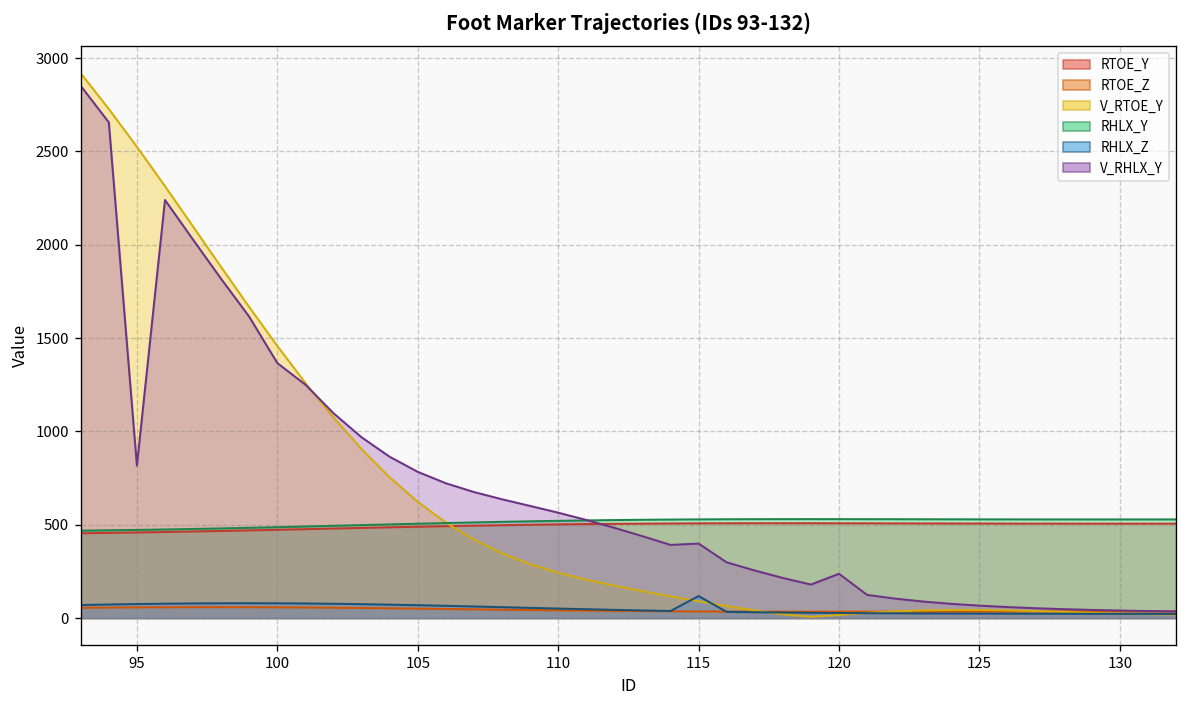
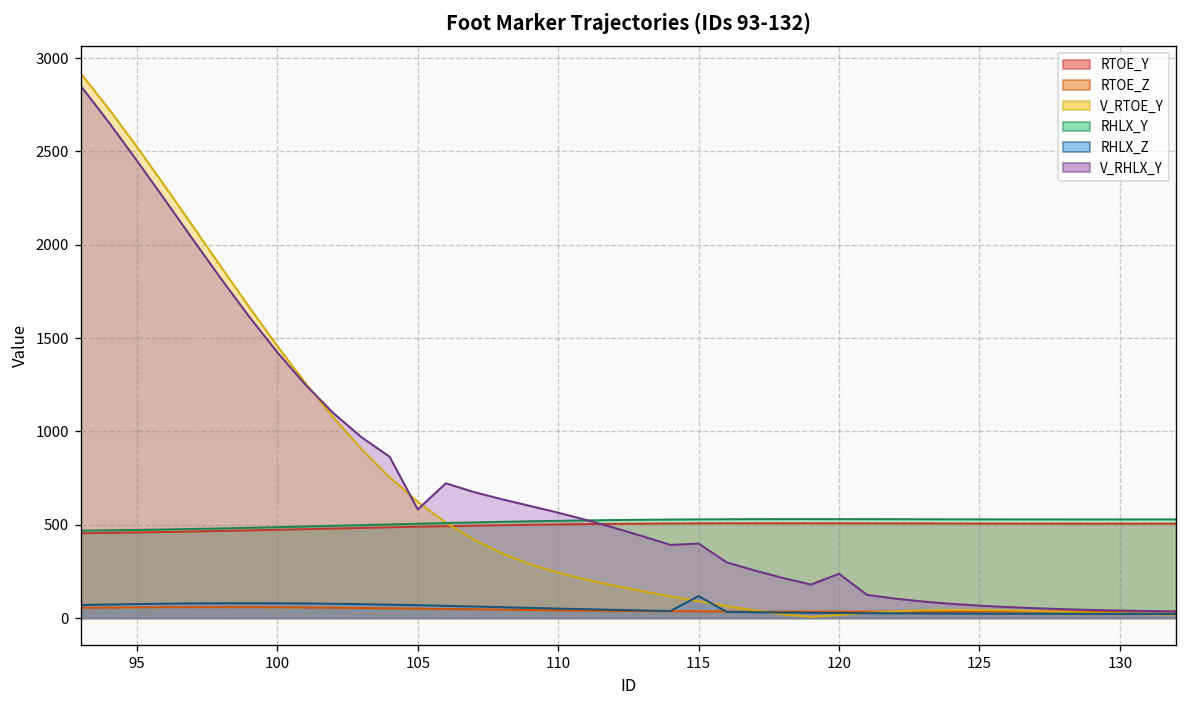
V_RHLX_Y, 95: 820 -> 2450
V_RHLX_Y, 100: 1370 -> 1420
V_RHLX_Y, 105: 780 -> 580
